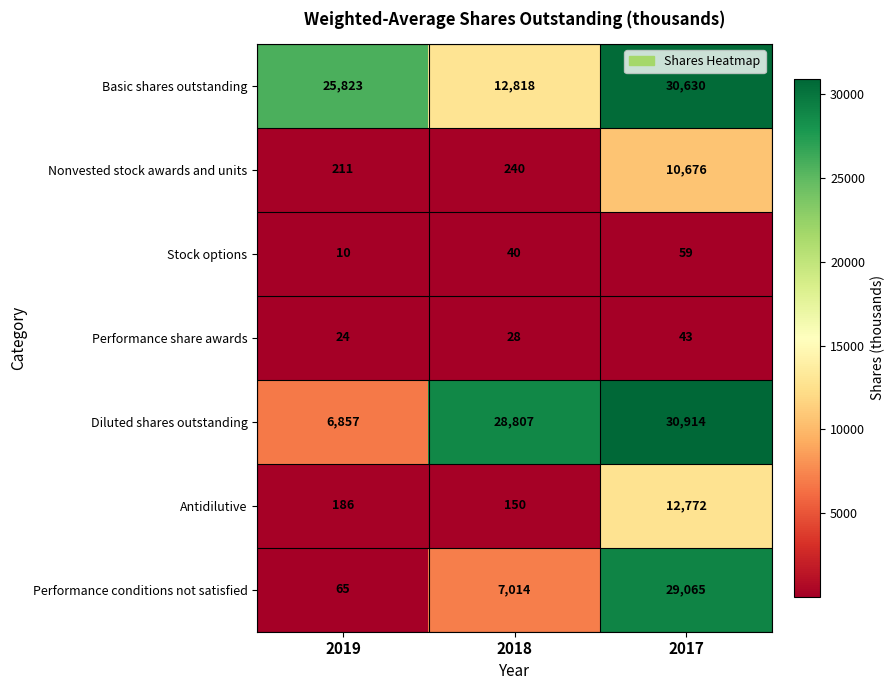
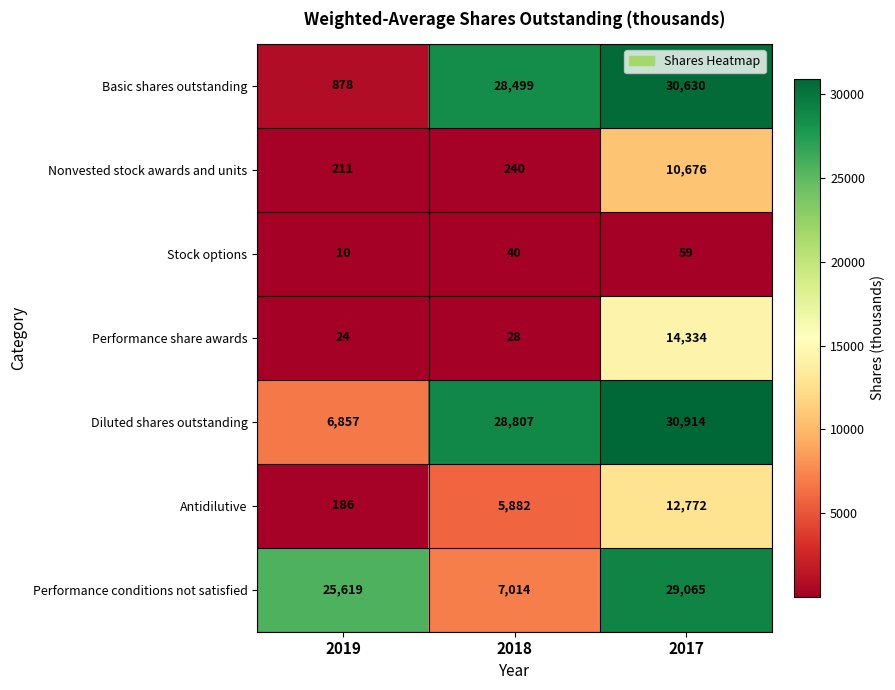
Basic shares outstanding, 2019: 25,823 -> 878
Basic shares outstanding, 2018: 12,818 -> 28,499
Performance share awards, 2017: 43 -> 14,334
Antidilutive, 2018: 150 -> 5,882
Performance conditions not satisfied, 2019: 65 -> 25,619
